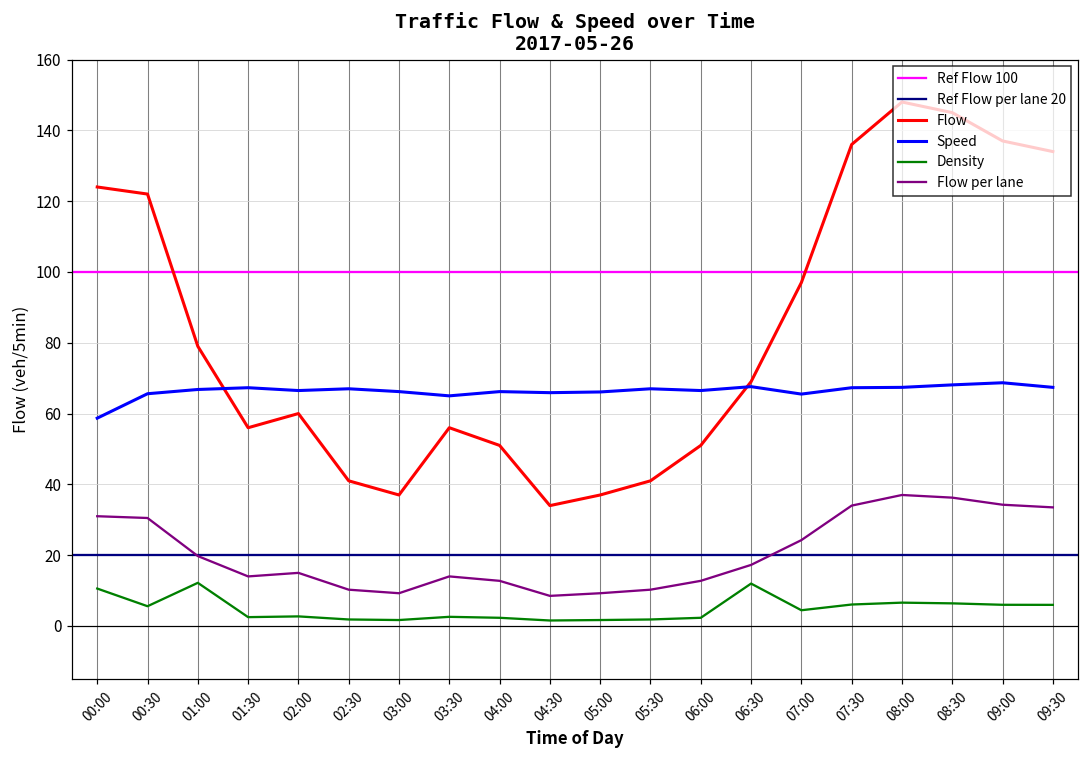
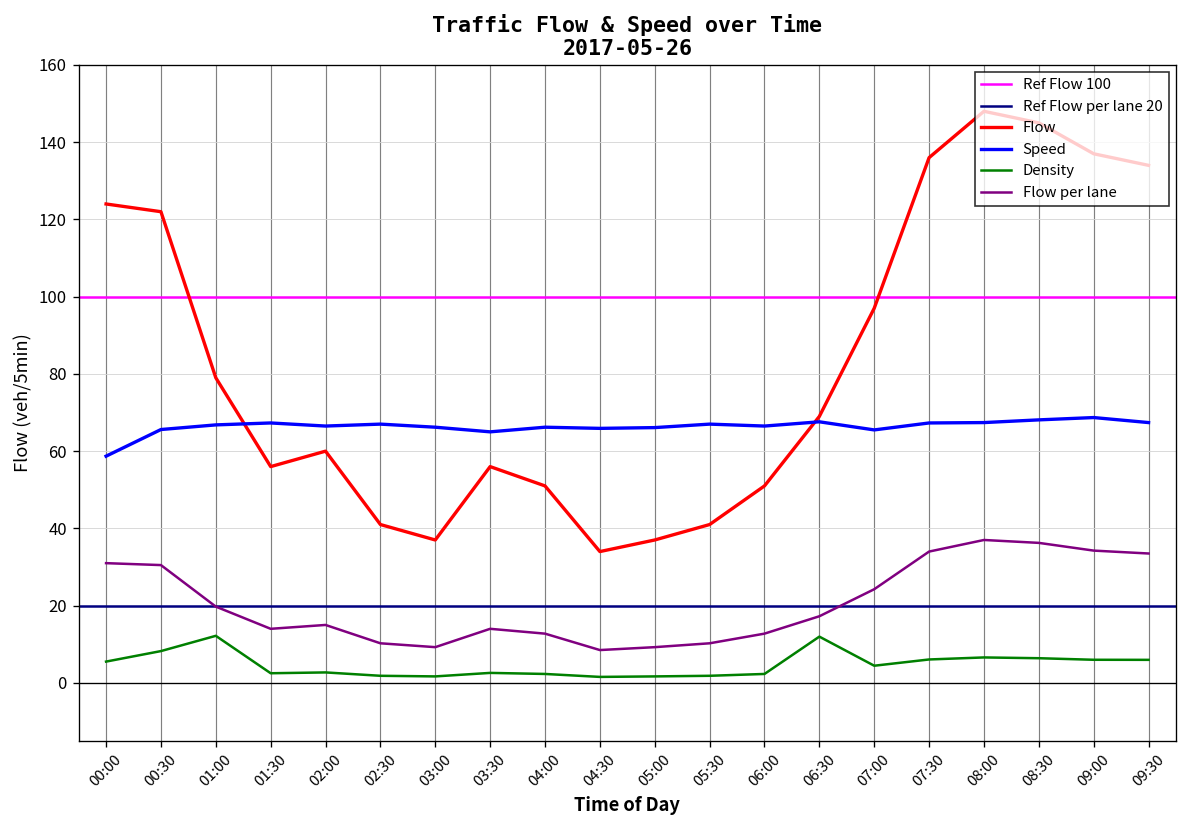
Density, 00:00: 11 -> 6
Density, 00:30: 6 -> 8
